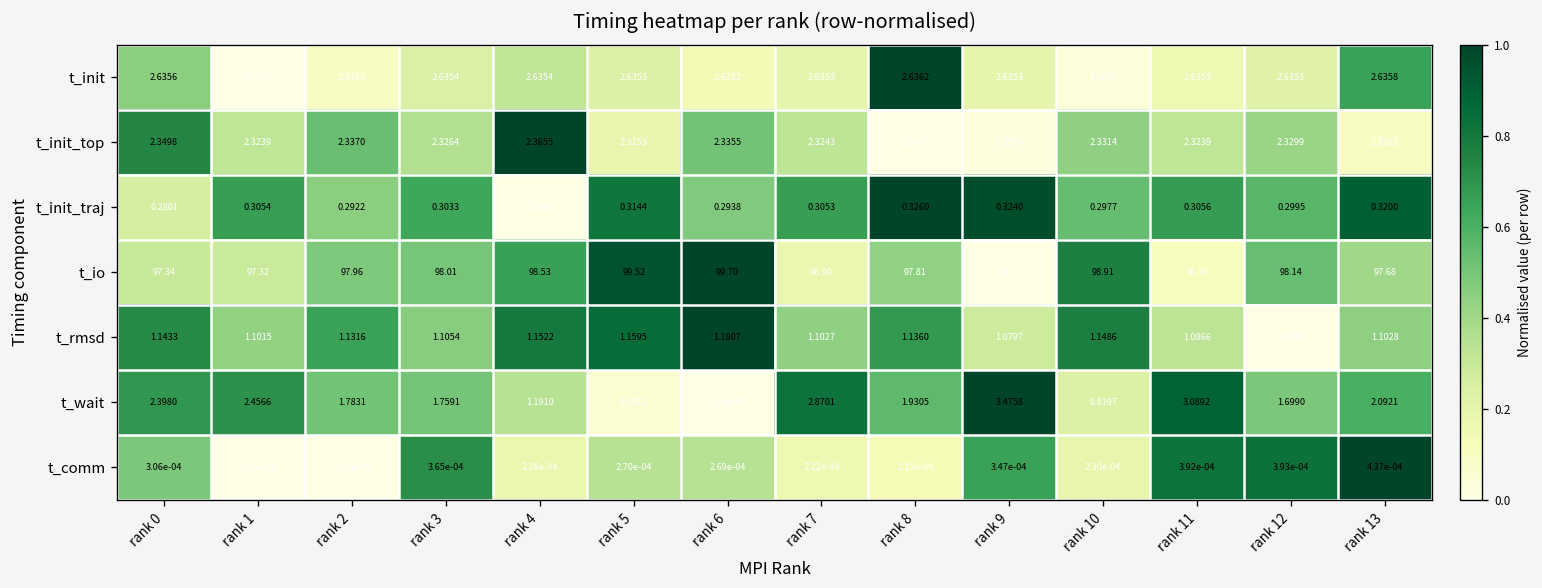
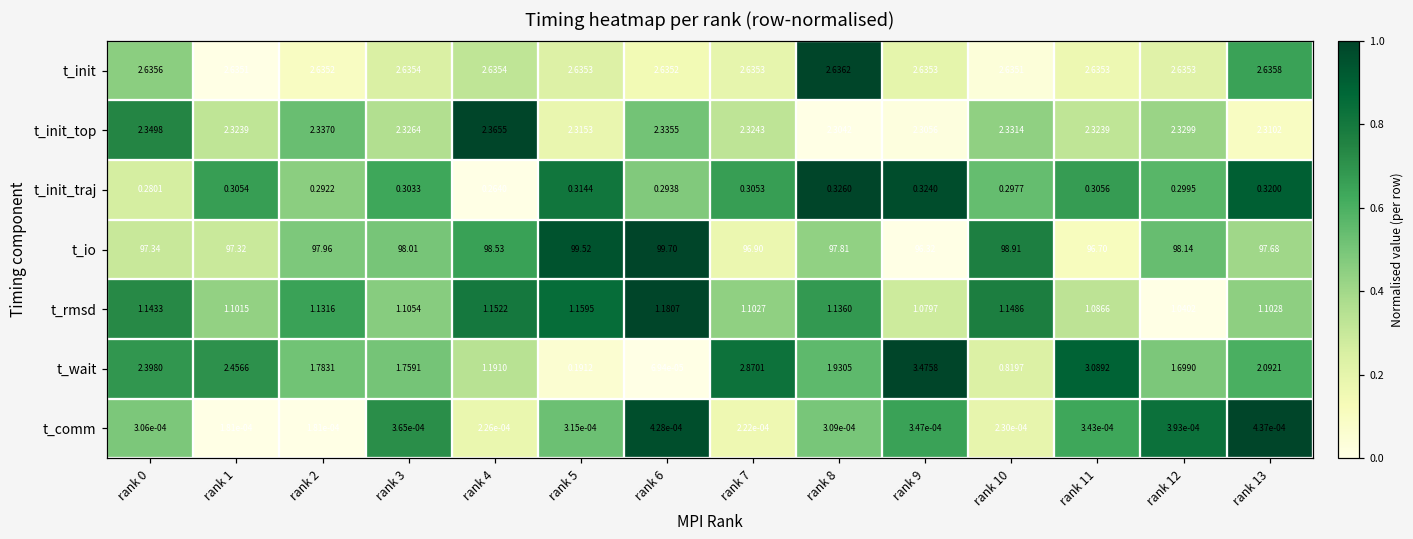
t_comm, rank 5: 2.70e-04 -> 3.15e-04
t_comm, rank 6: 2.69e-04 -> 4.28e-04
t_comm, rank 8: 2.15e-04 -> 3.09e-04
t_comm, rank 11: 3.92e-04 -> 3.43e-04
